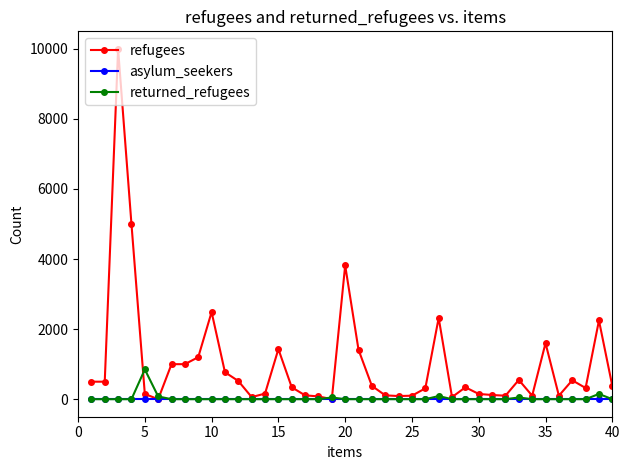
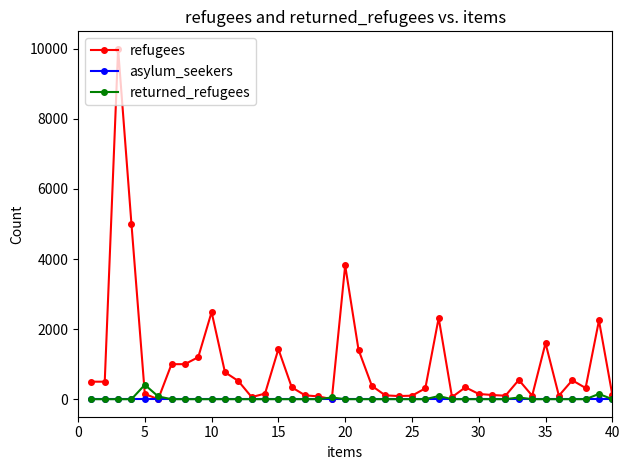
returned_refugees, 5: 900 -> 400
refugees, 40: 400 -> 100
